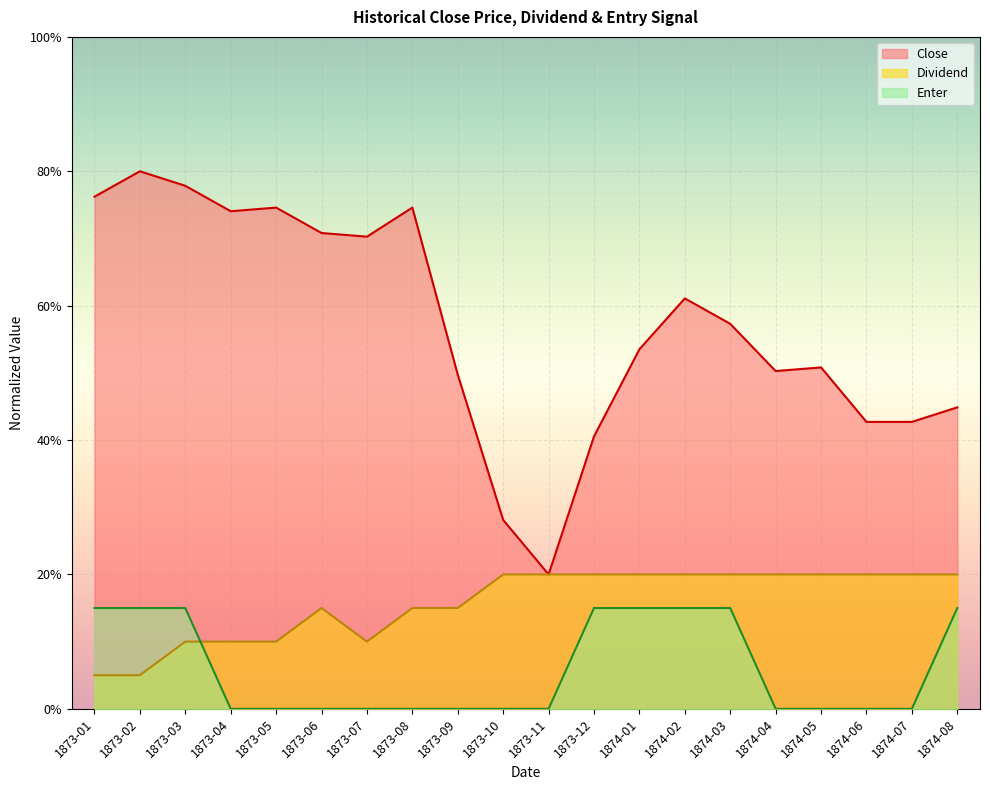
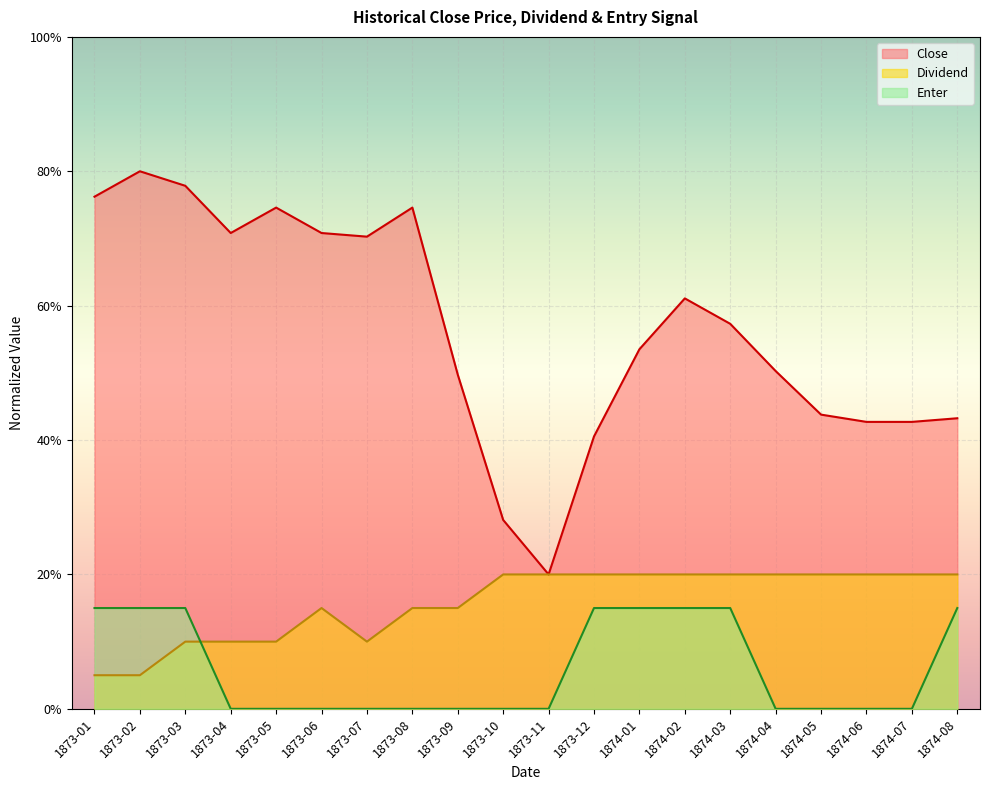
Close, 1873-04: 74% -> 71%
Close, 1874-05: 51% -> 44%
Close, 1874-08: 45% -> 43%
